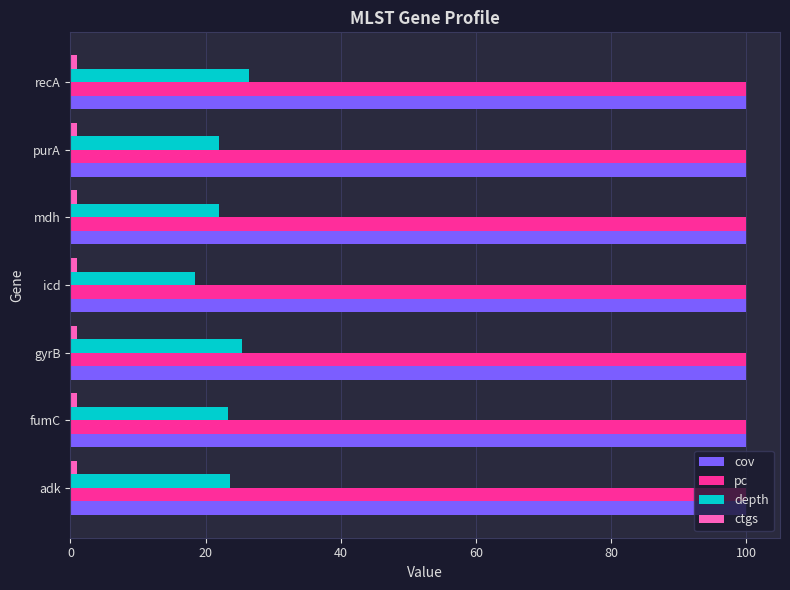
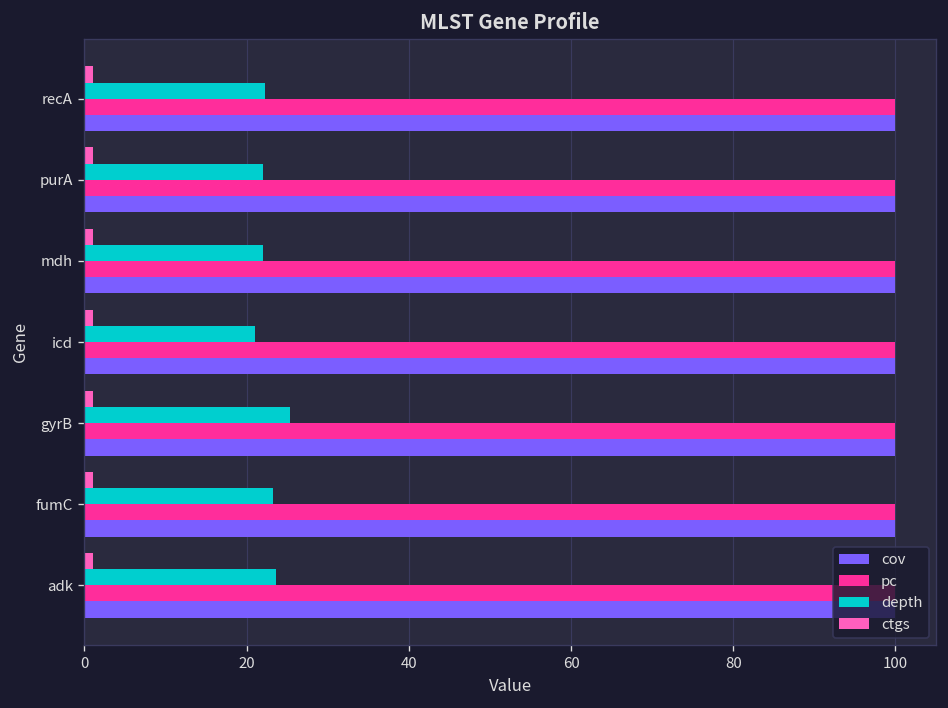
depth, recA: 26 -> 22
depth, icd: 18 -> 21
